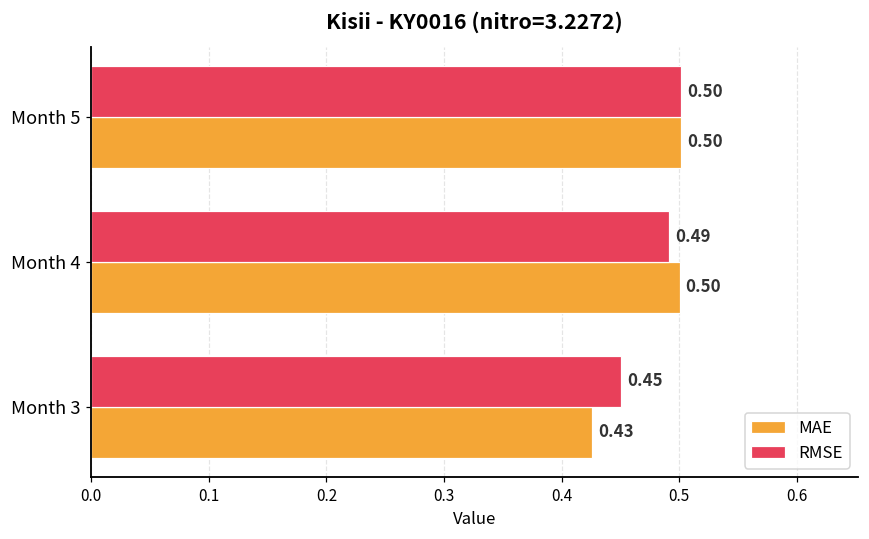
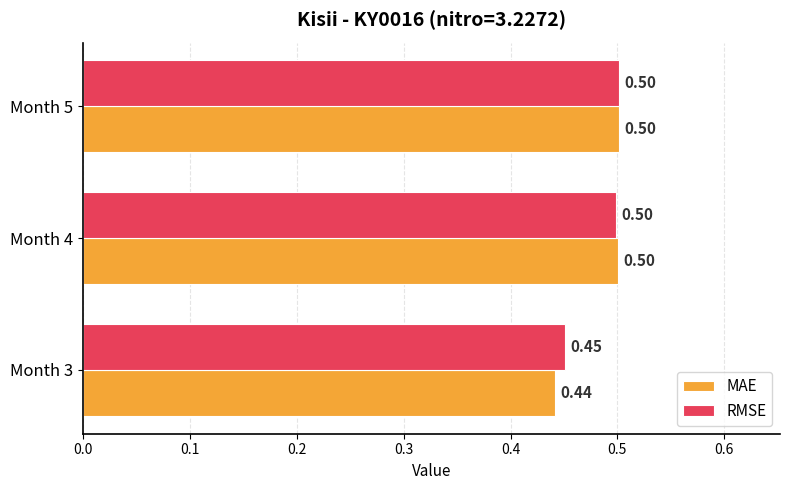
RMSE, Month 4: 0.49 -> 0.50
MAE, Month 3: 0.43 -> 0.44
